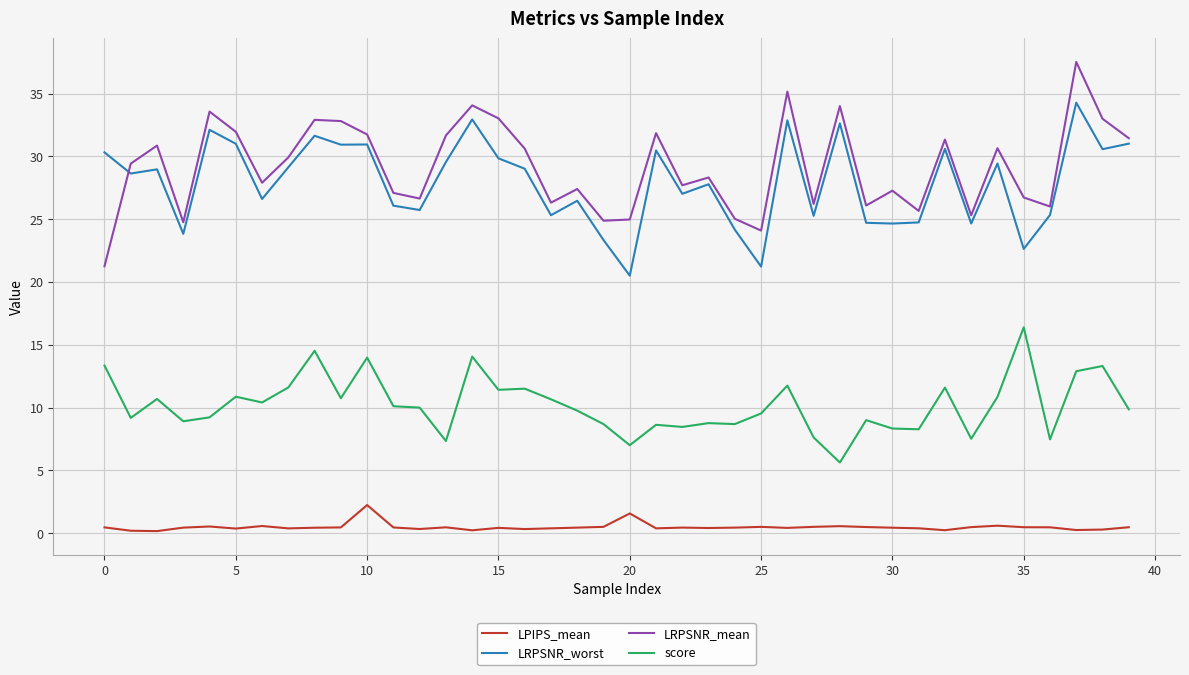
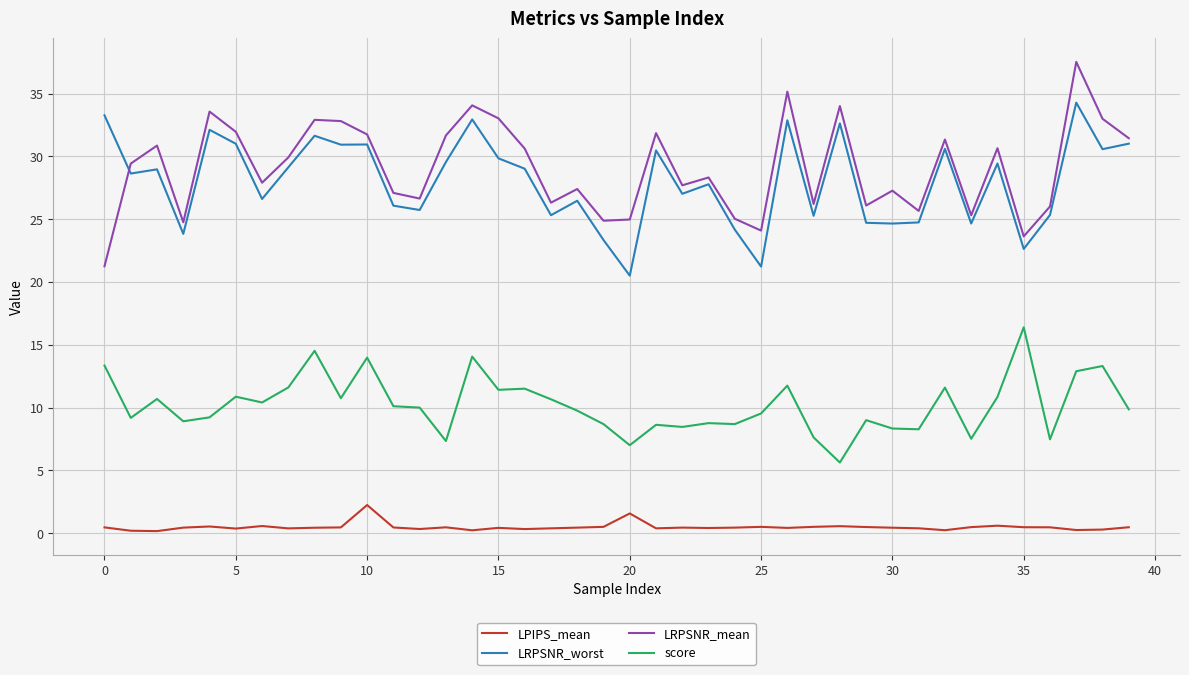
LRPSNR_worst, 0: 30.3 -> 33.3
LRPSNR_mean, 35: 26.7 -> 23.6
